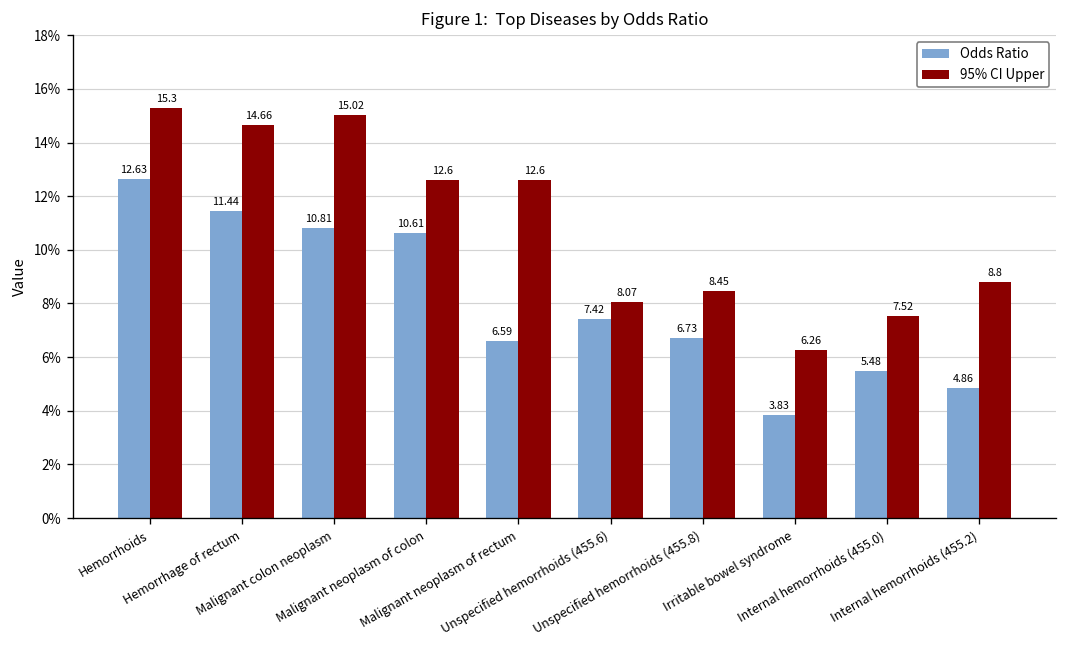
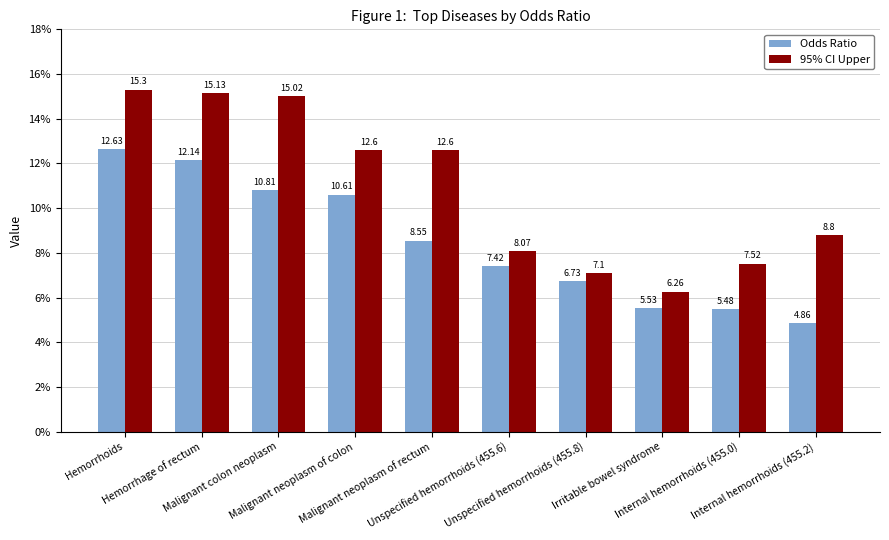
Odds Ratio, Hemorrhage of rectum: 11.44 -> 12.14
95% CI Upper, Hemorrhage of rectum: 14.66 -> 15.13
Odds Ratio, Malignant neoplasm of rectum: 6.59 -> 8.55
95% CI Upper, Unspecified hemorrhoids (455.8): 8.45 -> 7.1
Odds Ratio, Irritable bowel syndrome: 3.83 -> 5.53
